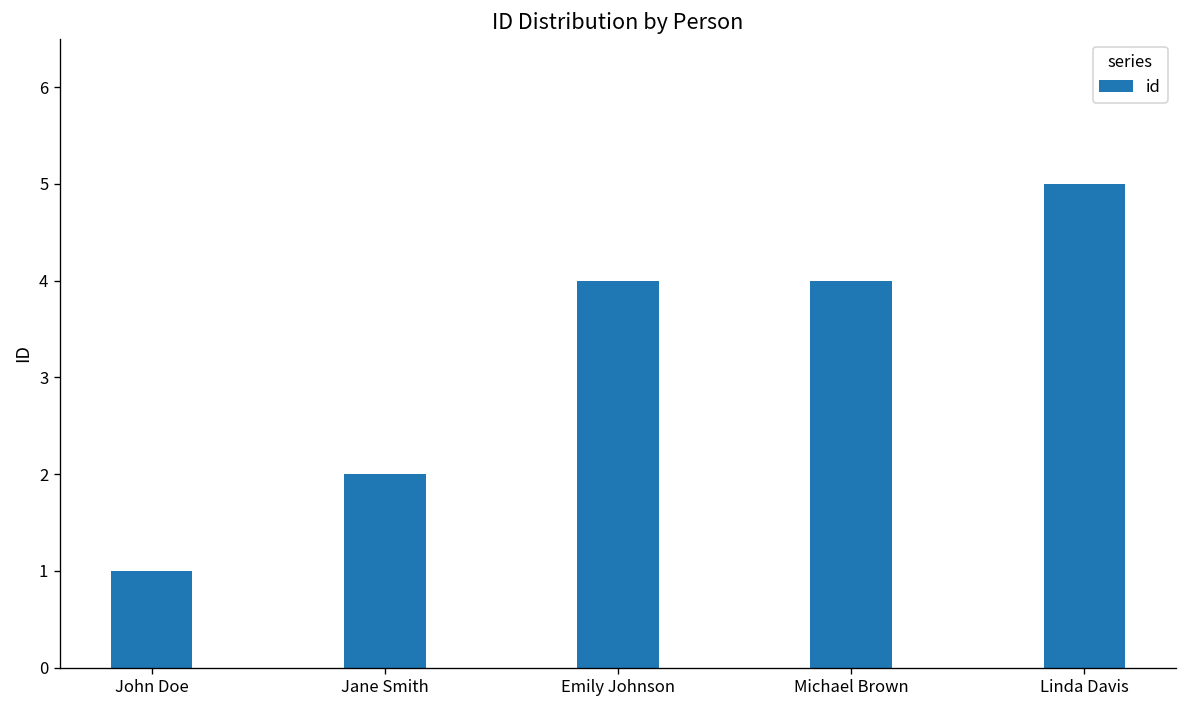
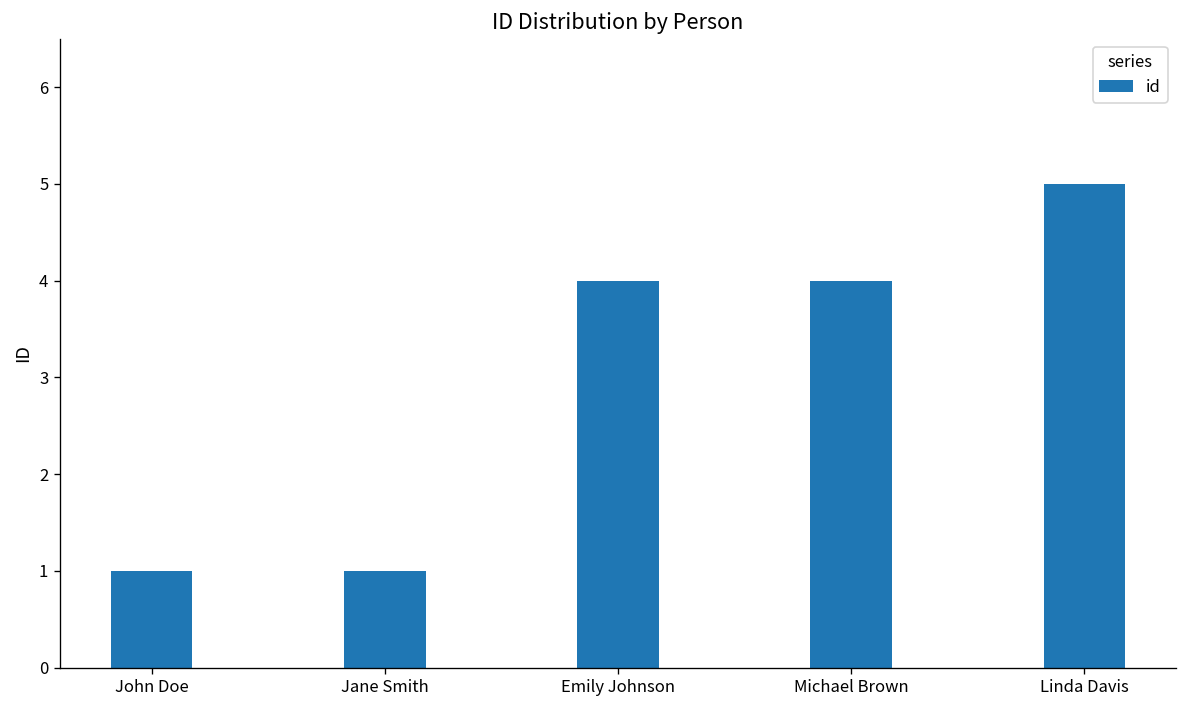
Jane Smith: 2 -> 1
